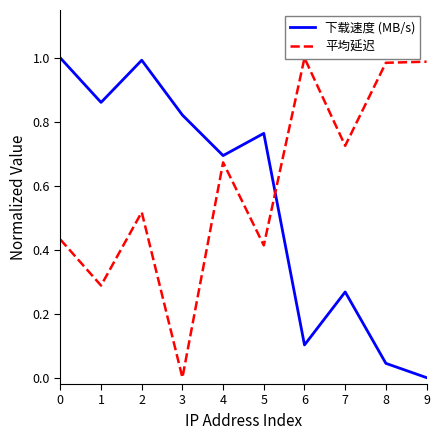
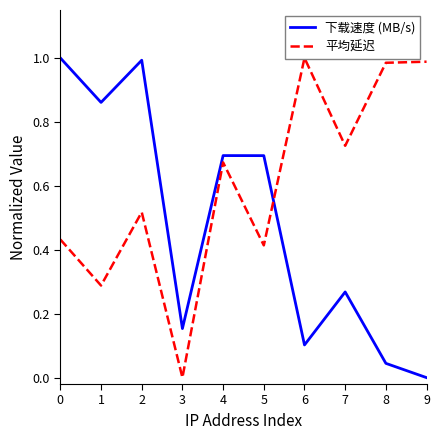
下载速度 (MB/s), 3: 0.82 -> 0.15
下载速度 (MB/s), 5: 0.76 -> 0.69
